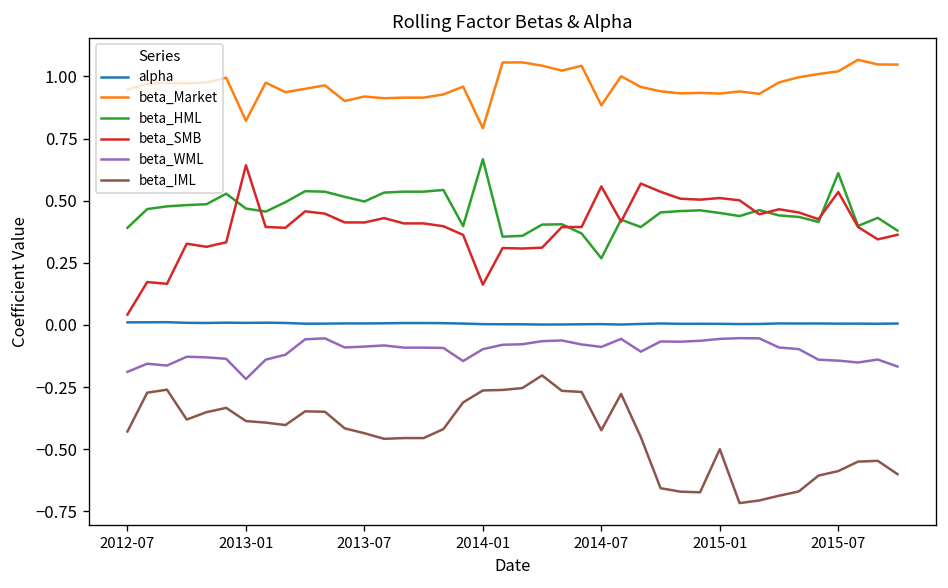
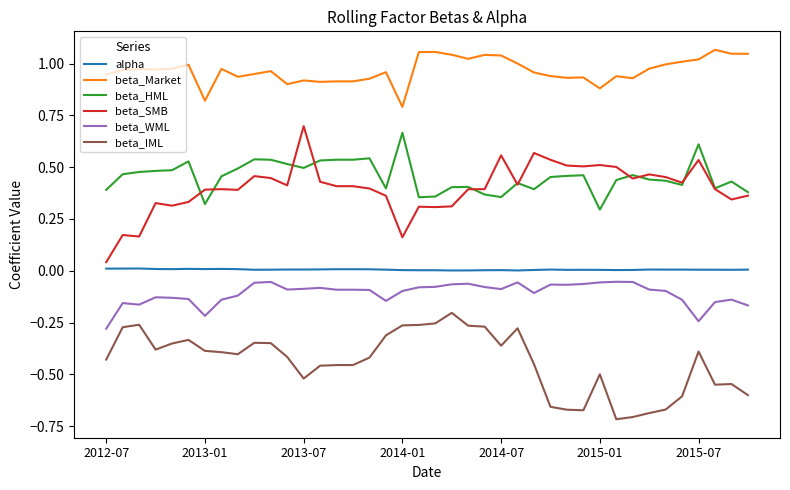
beta_WML, 2012-07: -0.19 -> -0.28
beta_HML, 2013-01: 0.47 -> 0.32
beta_SMB, 2013-01: 0.64 -> 0.39
beta_SMB, 2013-07: 0.41 -> 0.70
beta_IML, 2013-07: -0.44 -> -0.52
beta_Market, 2014-07: 0.88 -> 1.04
beta_HML, 2014-07: 0.27 -> 0.36
beta_IML, 2014-07: -0.42 -> -0.36
beta_Market, 2015-01: 0.93 -> 0.88
beta_HML, 2015-01: 0.45 -> 0.30
beta_WML, 2015-07: -0.14 -> -0.24
beta_IML, 2015-07: -0.59 -> -0.39
